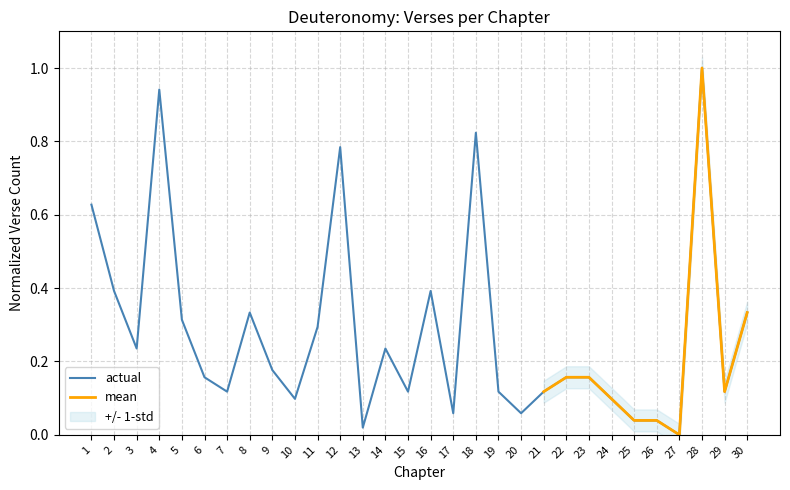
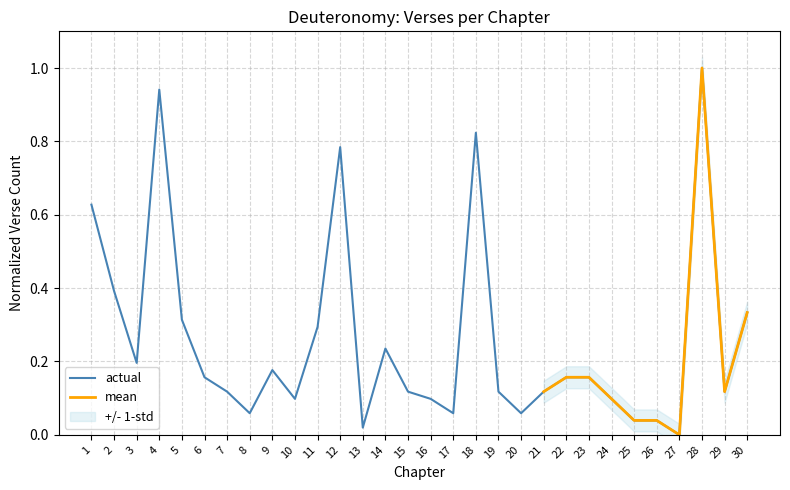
actual, 3: 0.24 -> 0.20
actual, 8: 0.33 -> 0.06
actual, 16: 0.39 -> 0.10
